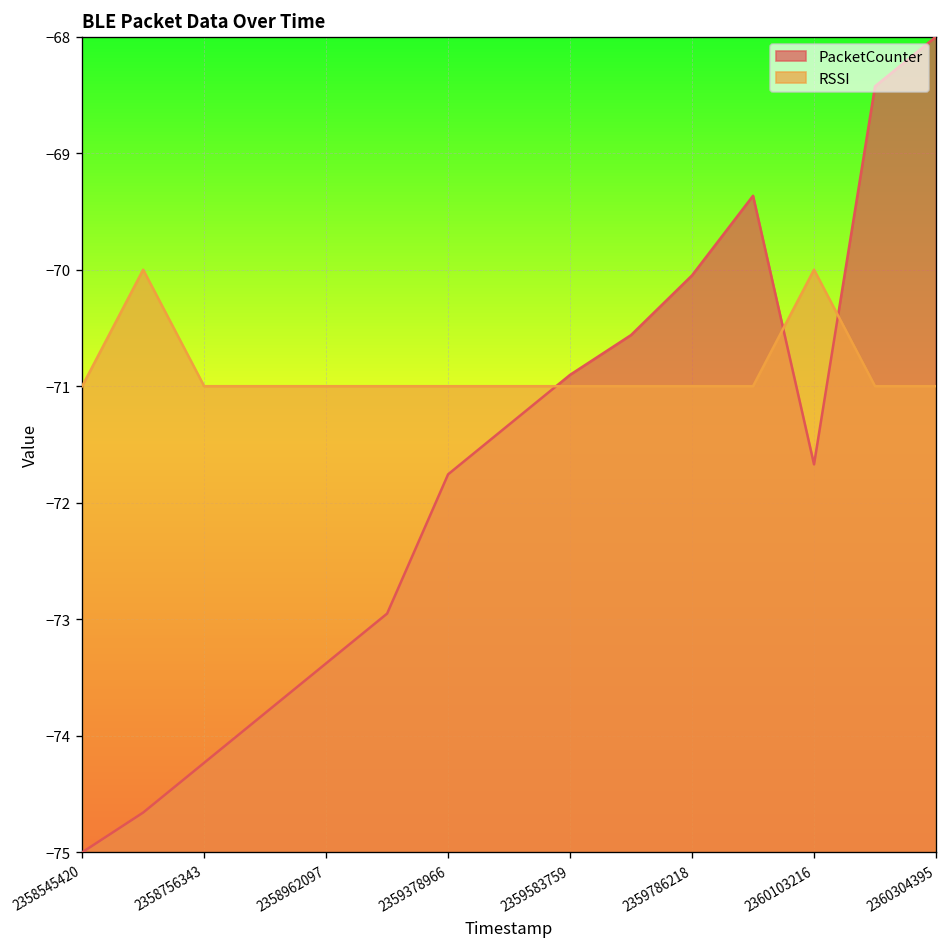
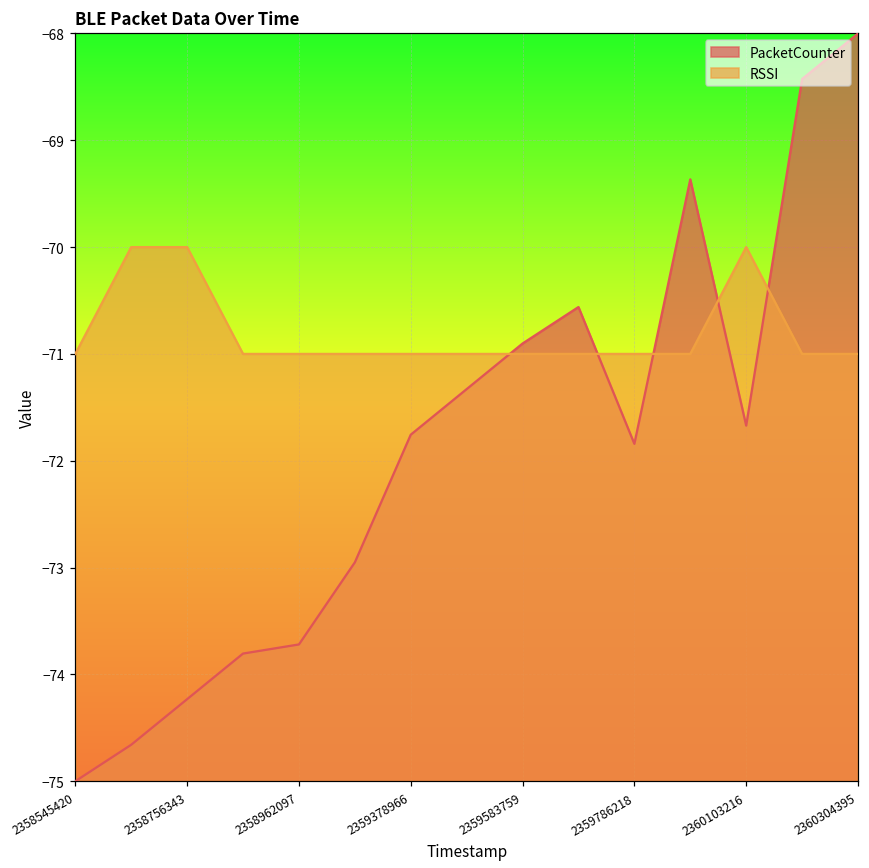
RSSI, 2358756343: -71 -> -70
PacketCounter, 2358962097: -73.4 -> -73.7
PacketCounter, 2359786218: -70.0 -> -71.8
